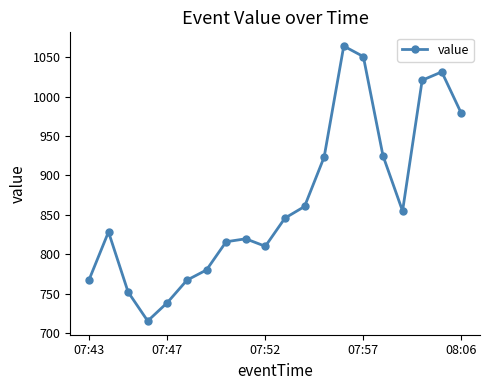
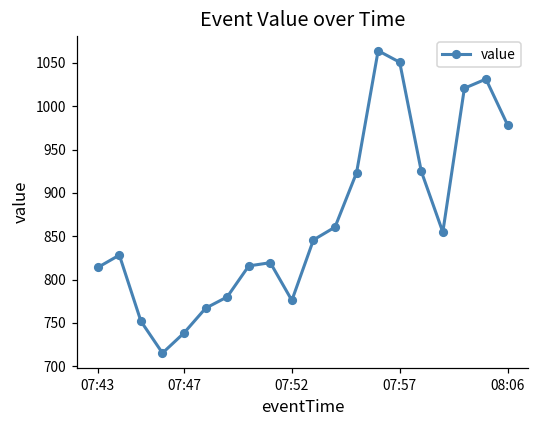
07:43: 770 -> 810
07:52: 810 -> 780
